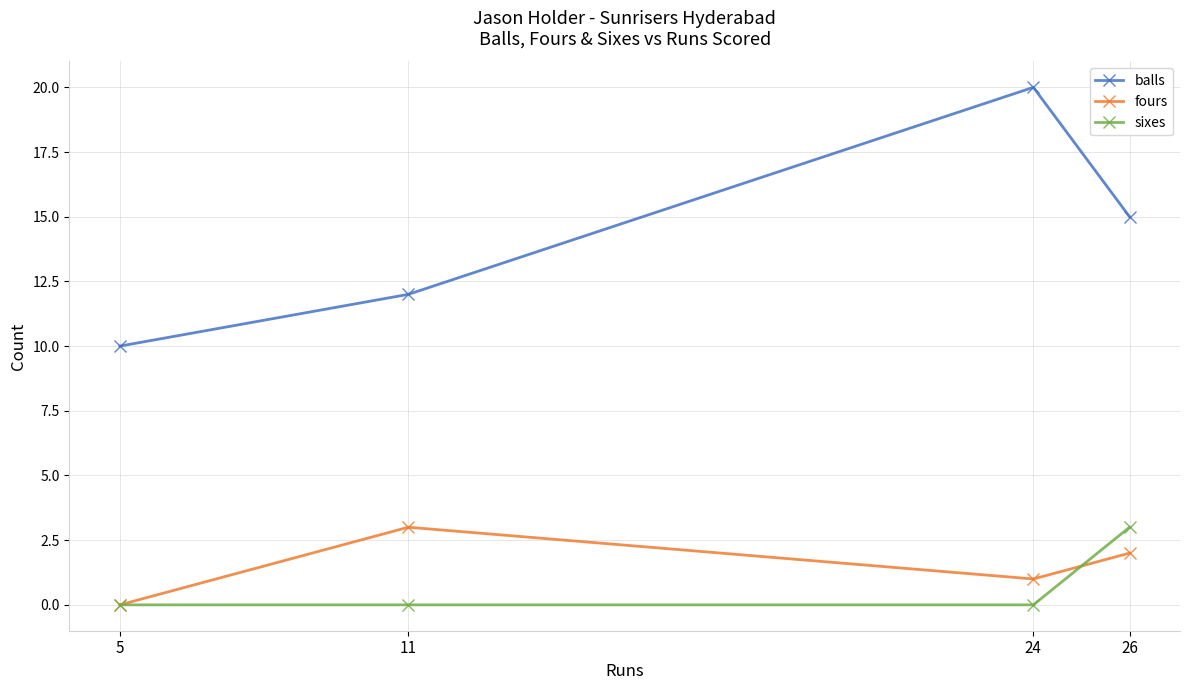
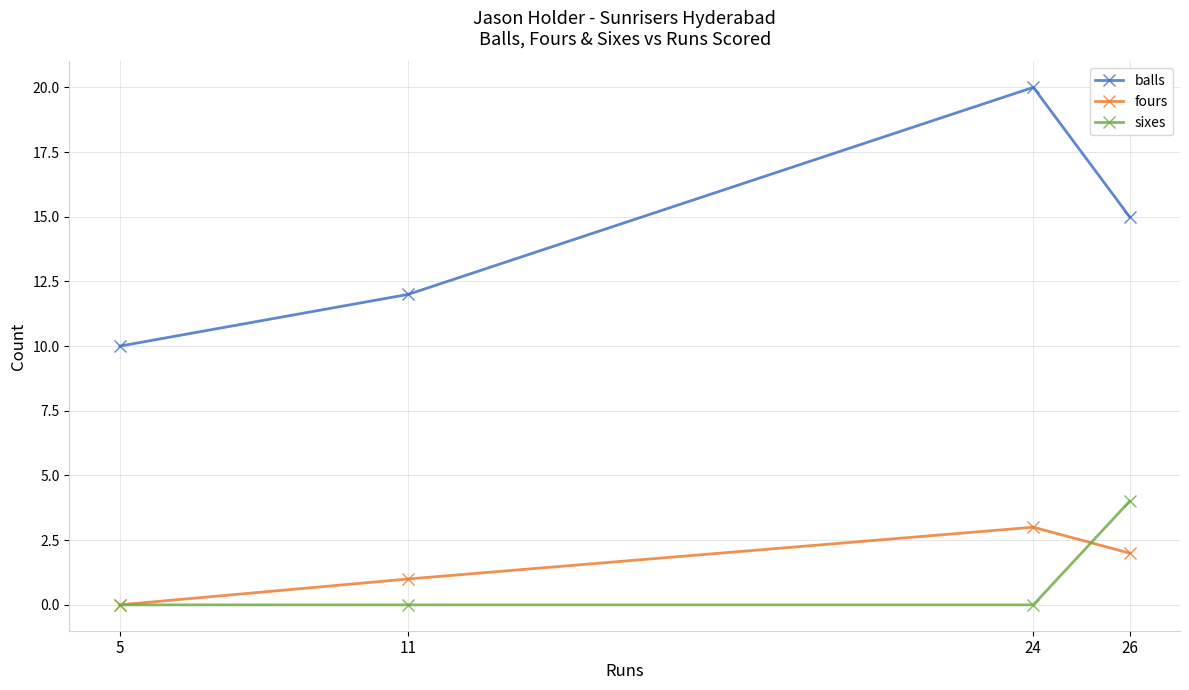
fours, 11: 3 -> 1
fours, 24: 1 -> 3
sixes, 26: 3 -> 4
